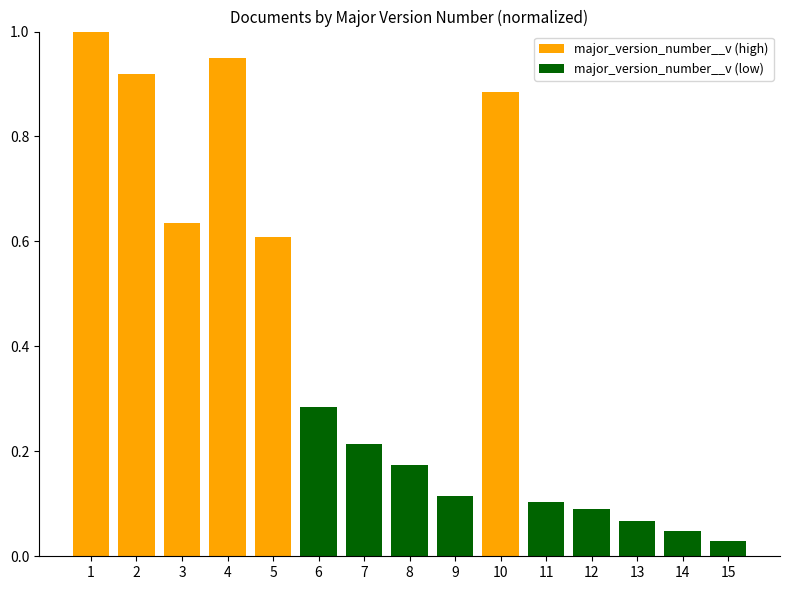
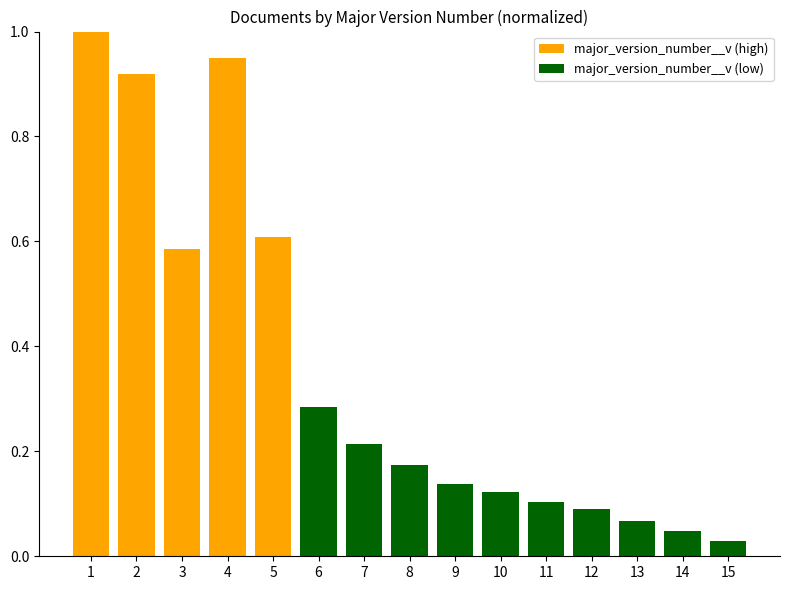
3: 0.63 -> 0.59
9: 0.12 -> 0.14
10: 0.88 -> 0.12
